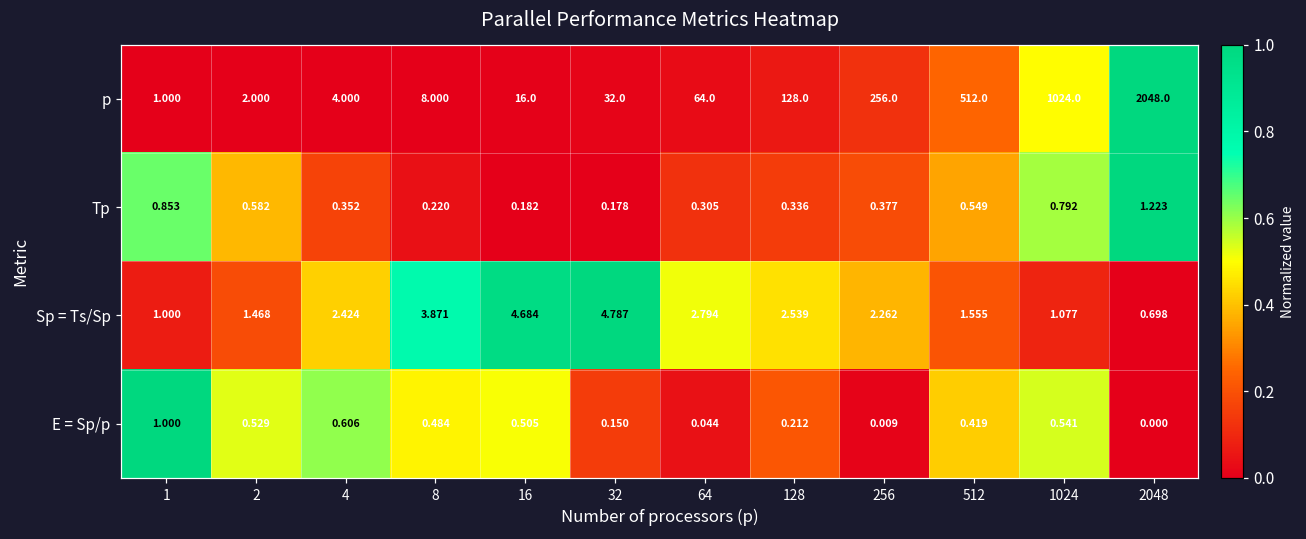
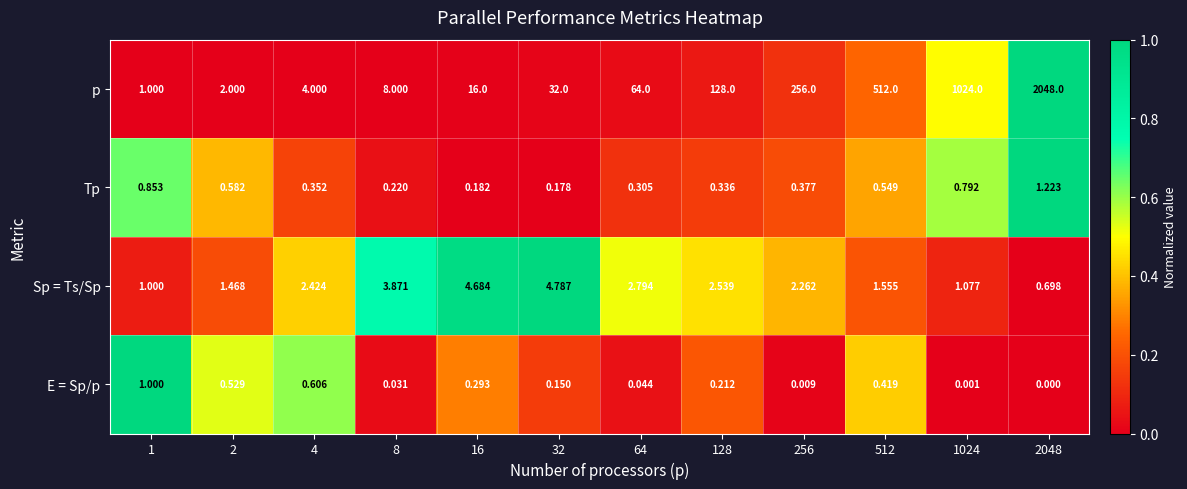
E = Sp/p, 8: 0.484 -> 0.031
E = Sp/p, 16: 0.505 -> 0.293
E = Sp/p, 1024: 0.541 -> 0.001
